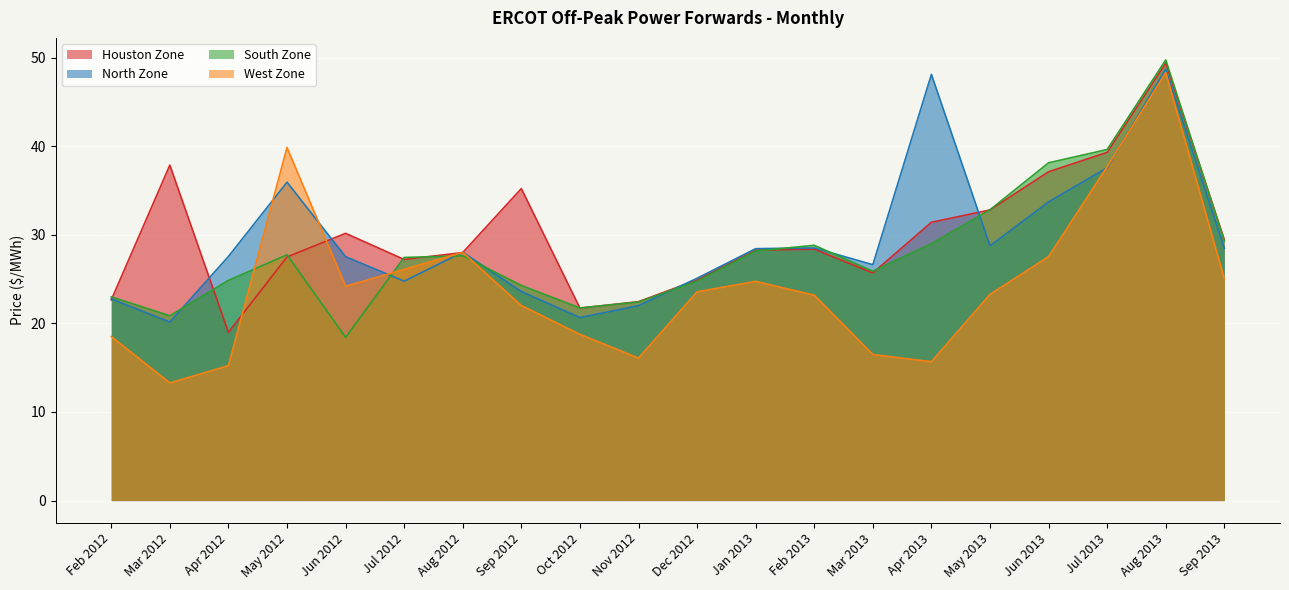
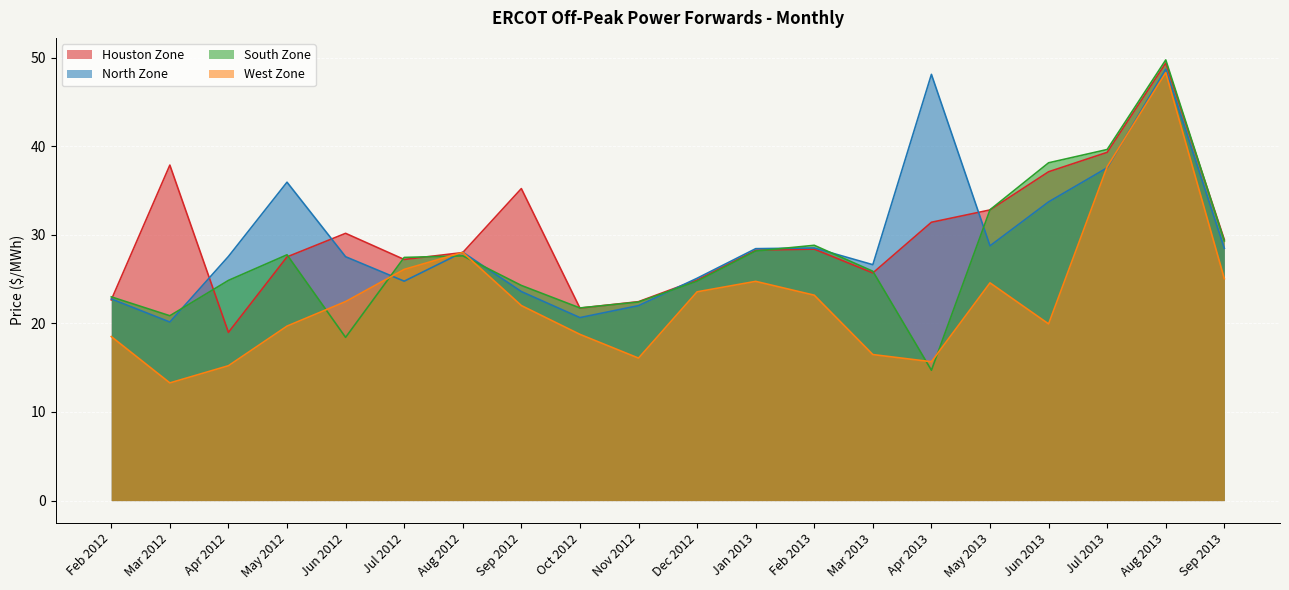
West Zone, May 2012: 40 -> 20
West Zone, Jun 2012: 24 -> 22
South Zone, Apr 2013: 29 -> 15
West Zone, May 2013: 23 -> 25
West Zone, Jun 2013: 28 -> 20
